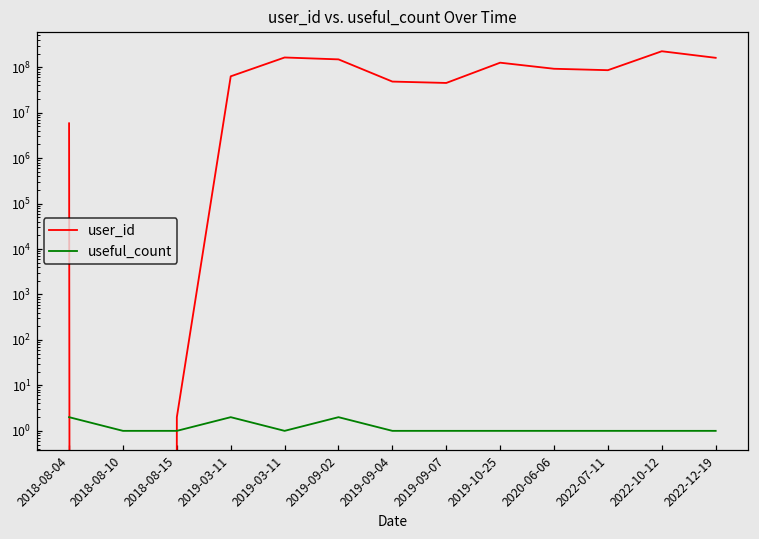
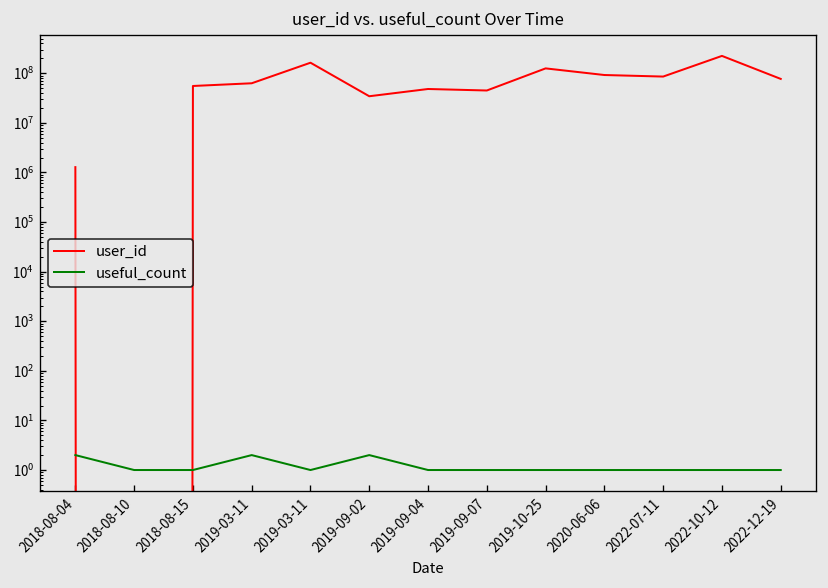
user_id, 2018-08-04: 6000000 -> 1300000
user_id, 2018-08-15: 2 -> 60000000
user_id, 2019-09-02: 150000000 -> 30000000
user_id, 2022-12-19: 160000000 -> 80000000
